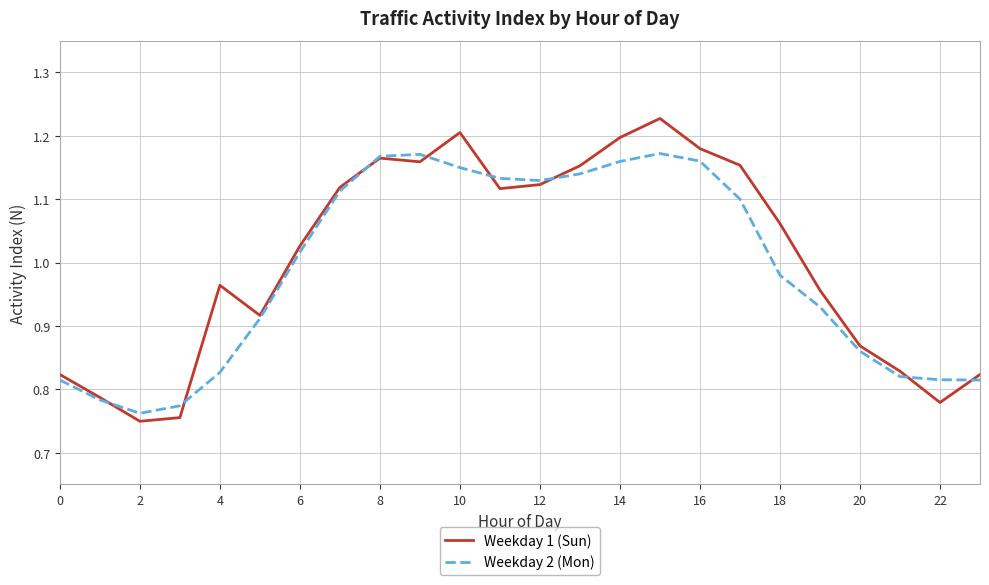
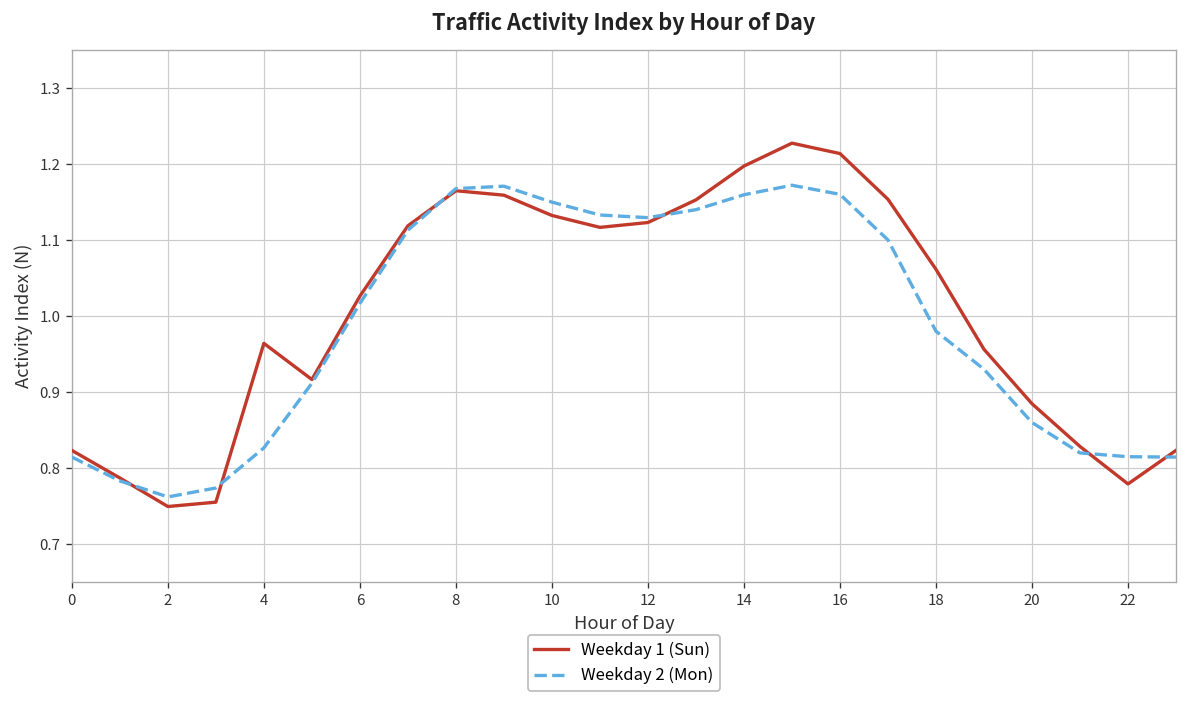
Weekday 1 (Sun), 10: 1.21 -> 1.13
Weekday 1 (Sun), 16: 1.18 -> 1.21
Weekday 1 (Sun), 20: 0.87 -> 0.88
